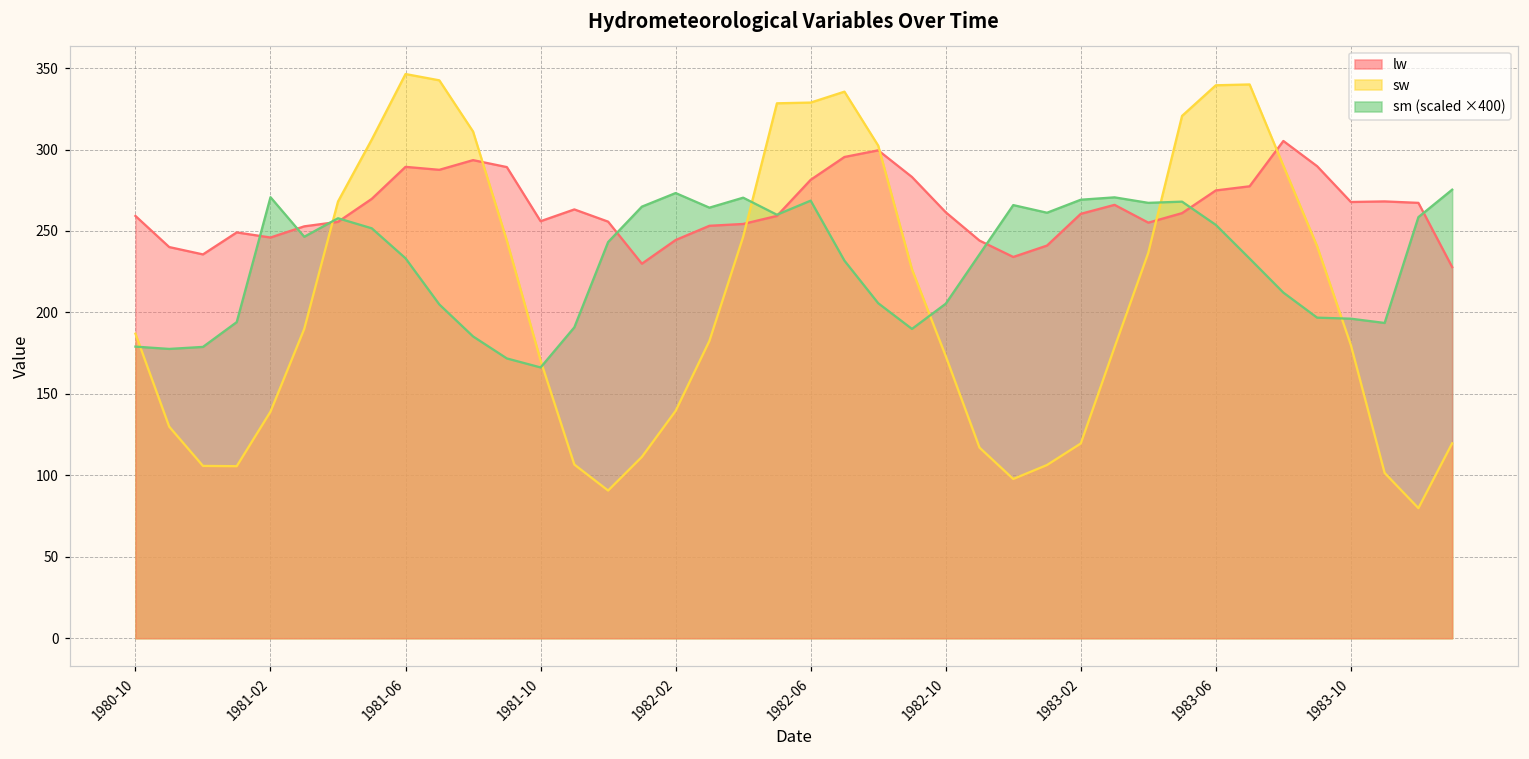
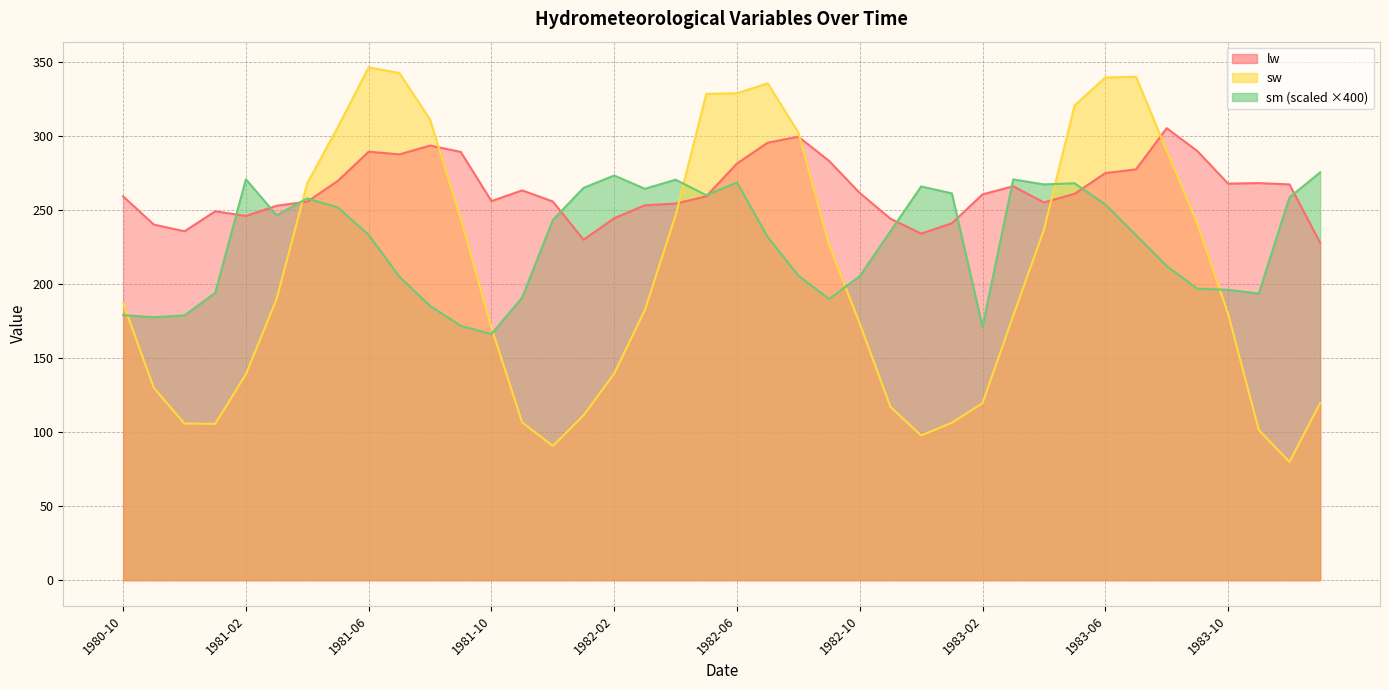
sm (scaled ×400), 1983-02: 269 -> 171
